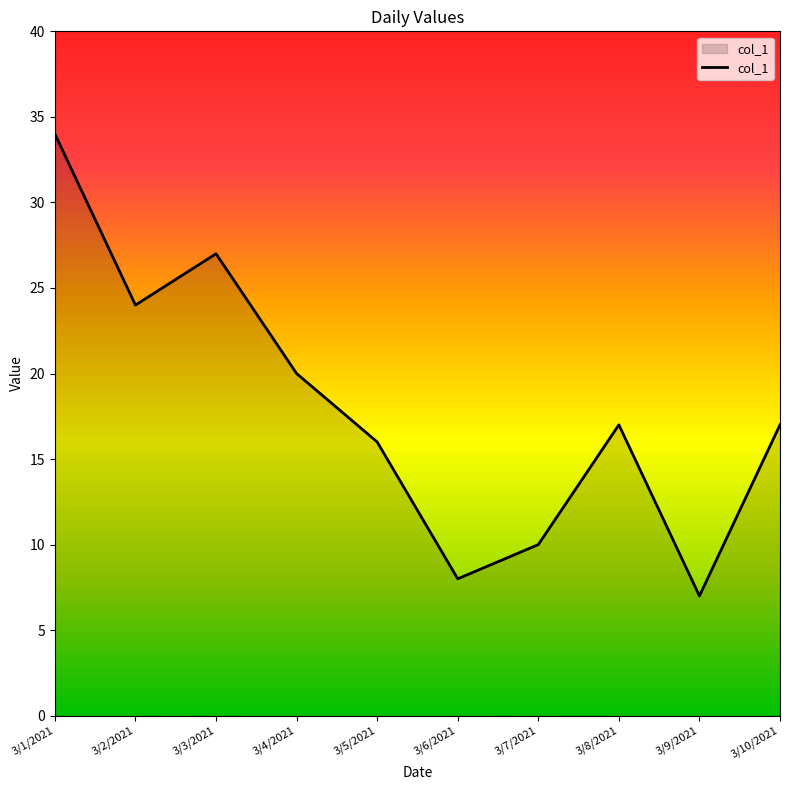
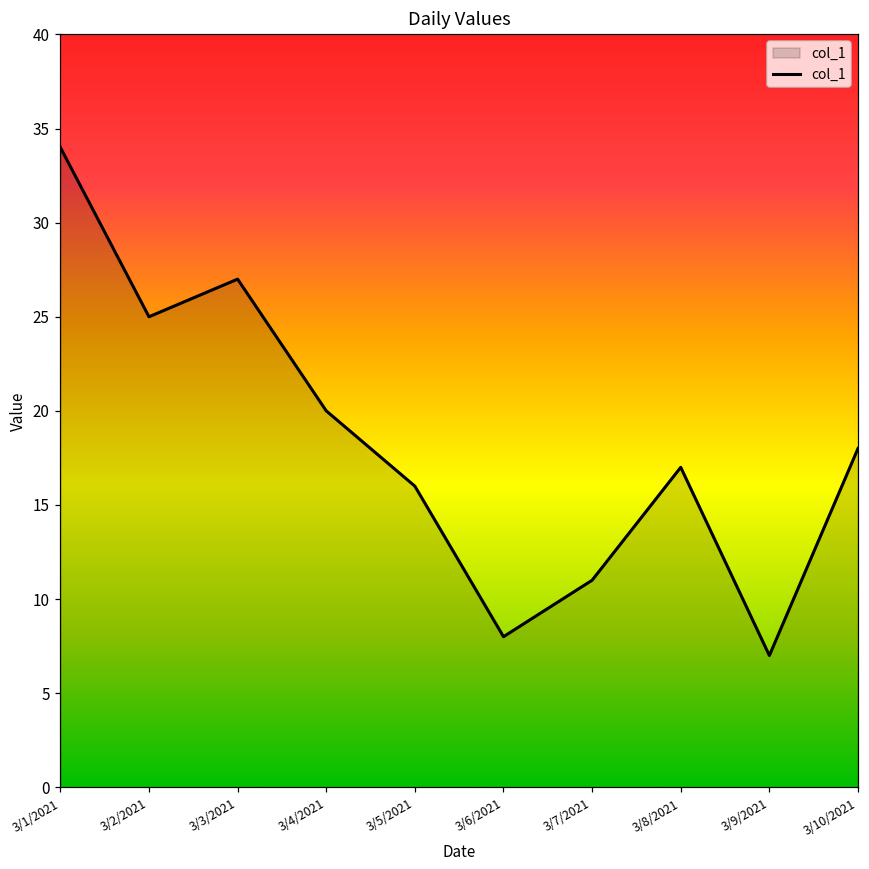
3/2/2021: 24 -> 25
3/7/2021: 10 -> 11
3/10/2021: 17 -> 18
